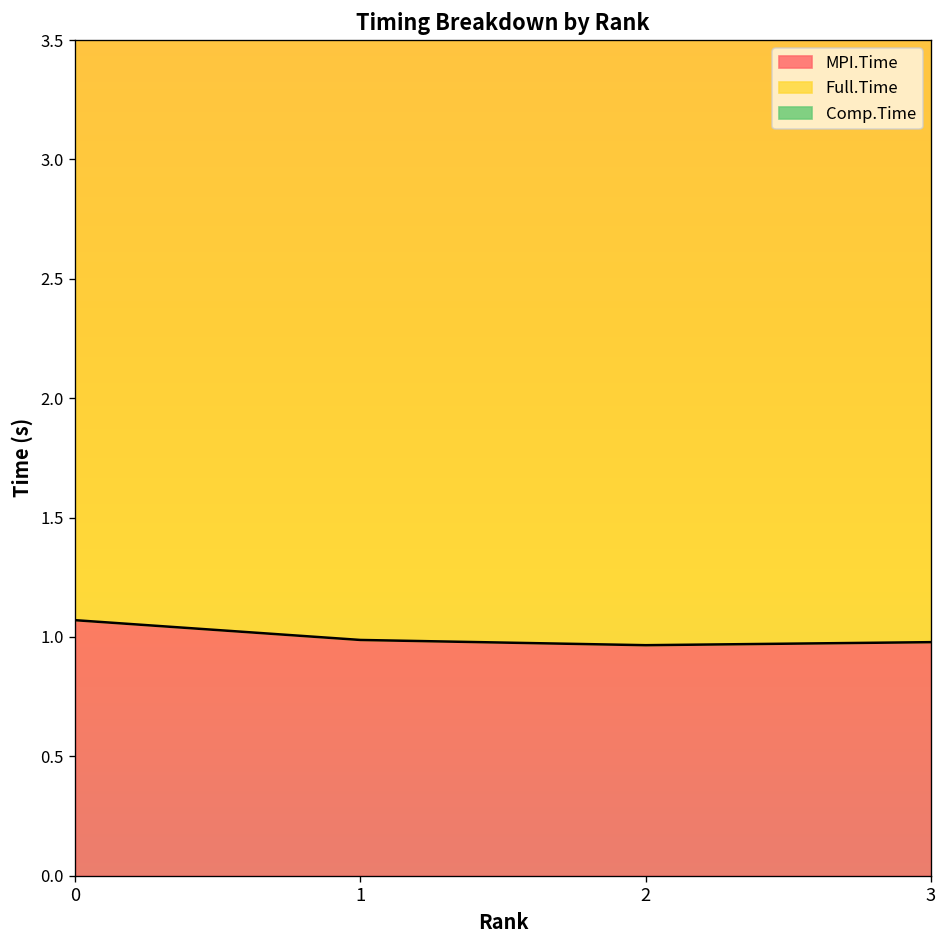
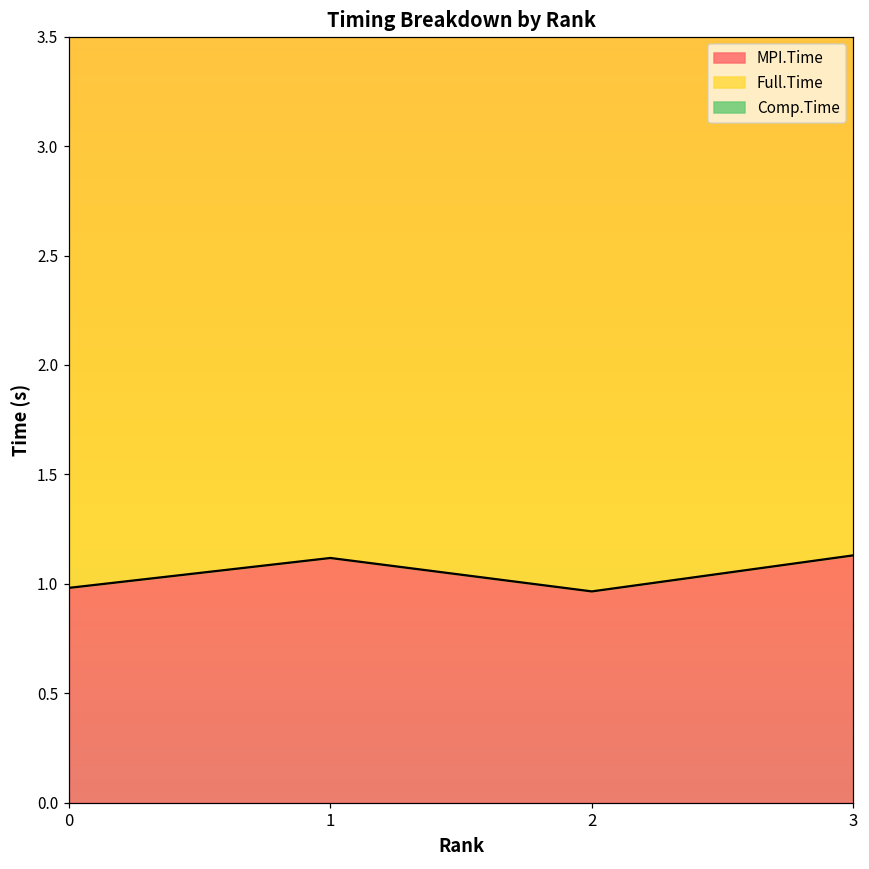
MPI.Time, 0: 1.07 -> 0.98
MPI.Time, 1: 0.99 -> 1.12
MPI.Time, 3: 0.98 -> 1.13
